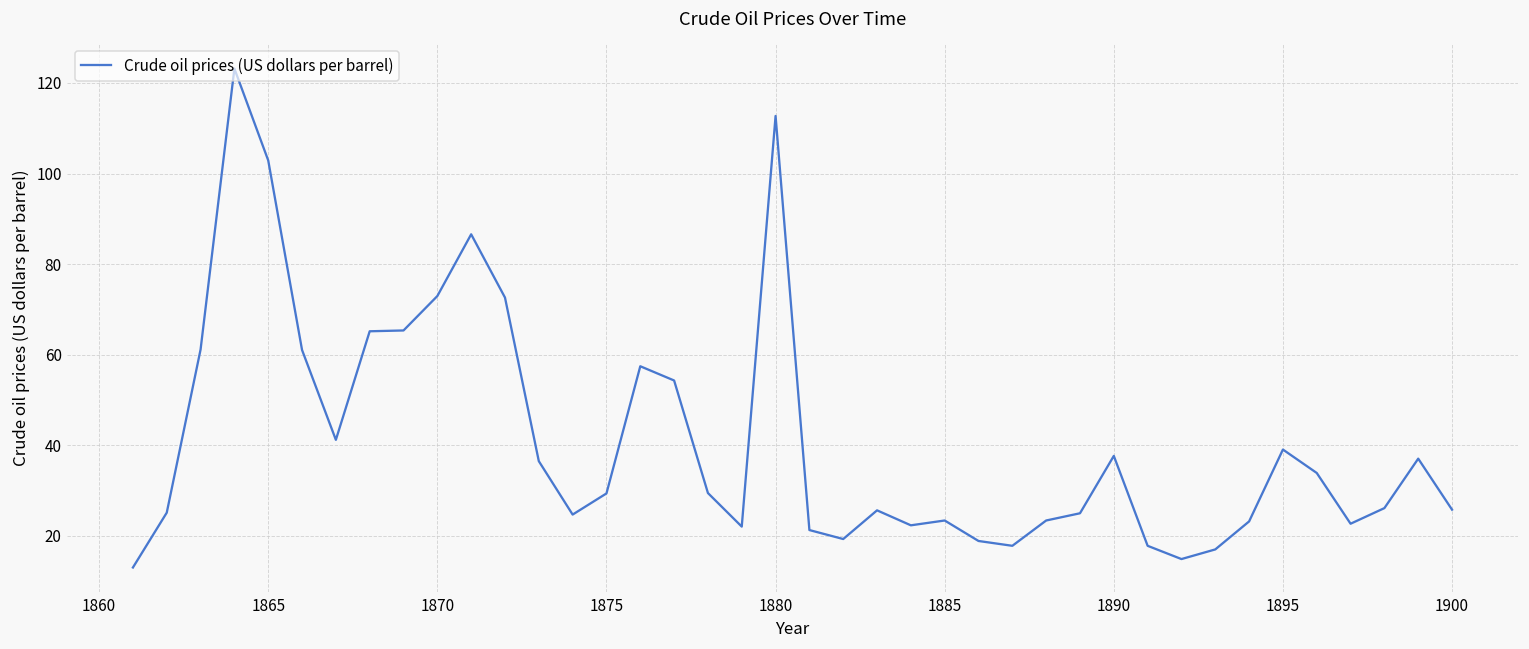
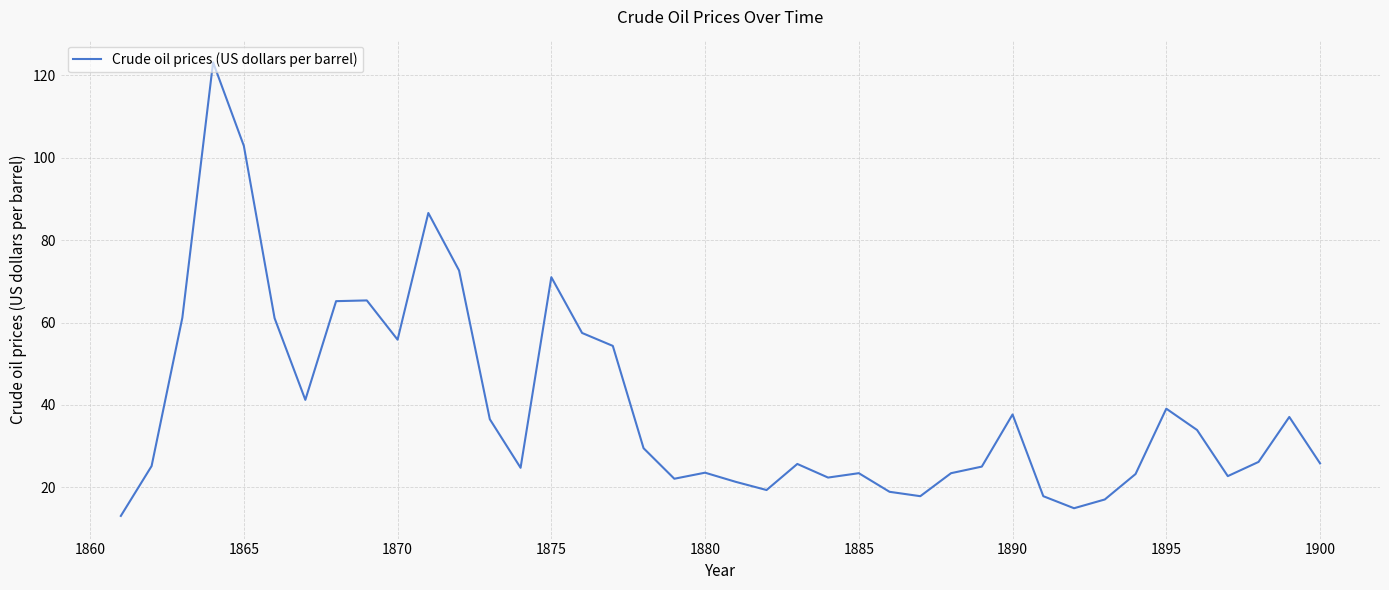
1870: 73 -> 56
1875: 29 -> 71
1880: 113 -> 24
